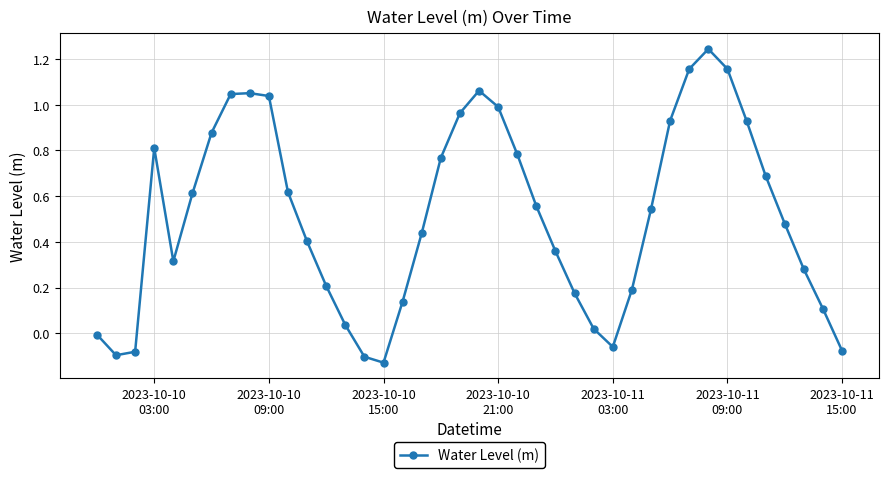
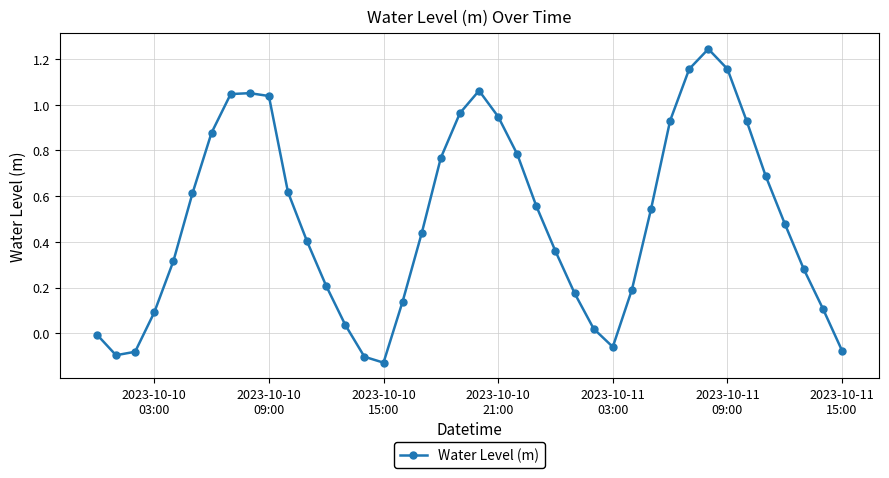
2023-10-10 03:00: 0.81 -> 0.09
2023-10-10 21:00: 0.99 -> 0.95
